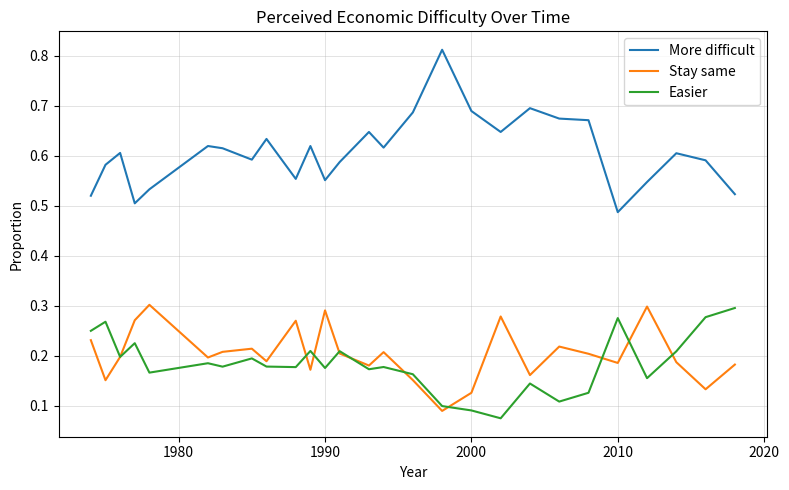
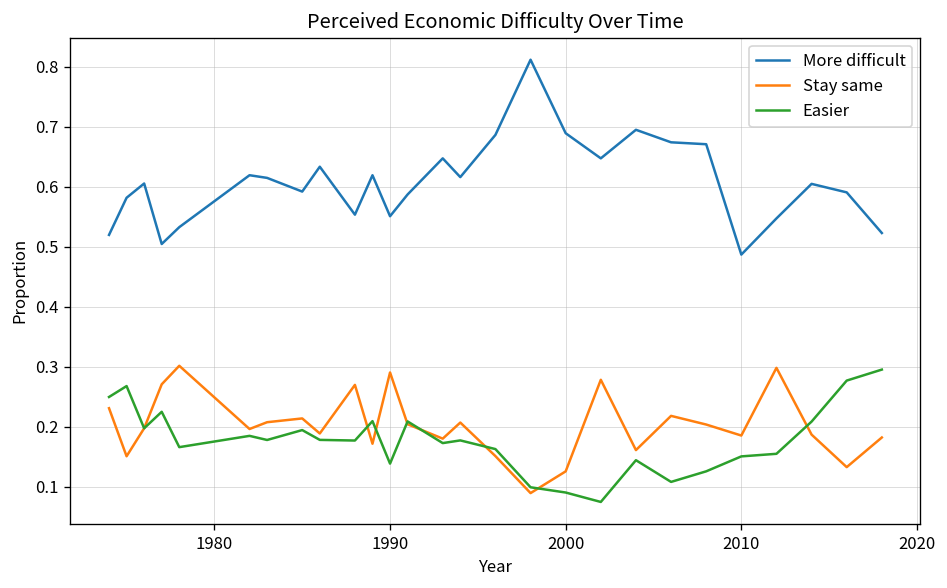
Easier, 1990: 0.18 -> 0.14
Easier, 2010: 0.27 -> 0.15
